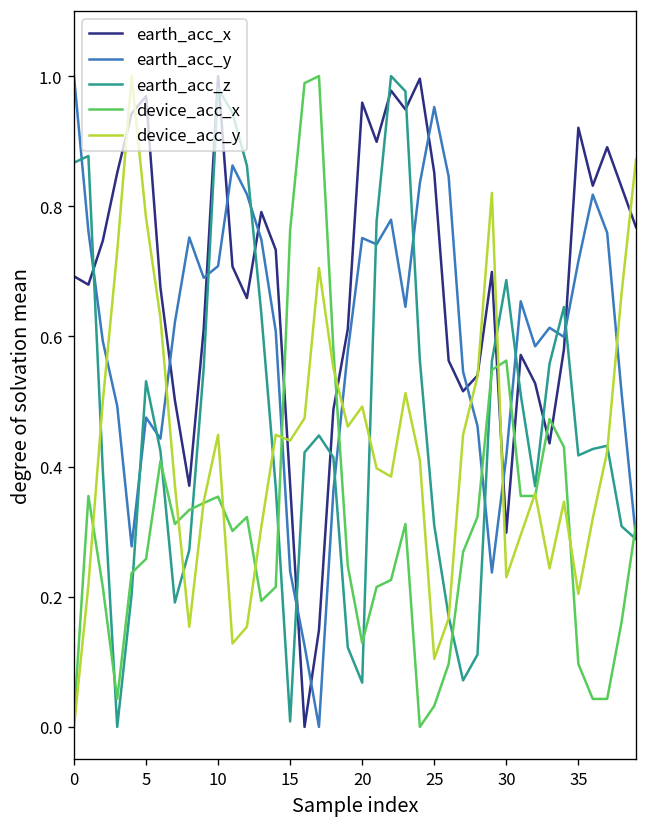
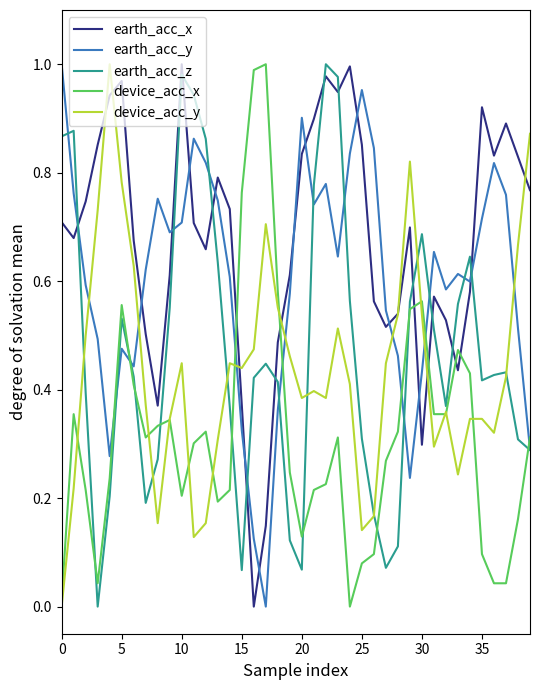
earth_acc_x, 0: 0.69 -> 0.71
device_acc_x, 5: 0.26 -> 0.56
device_acc_x, 10: 0.35 -> 0.20
earth_acc_y, 15: 0.24 -> 0.33
earth_acc_z, 15: 0.01 -> 0.07
earth_acc_x, 20: 0.96 -> 0.83
earth_acc_y, 20: 0.75 -> 0.90
device_acc_y, 20: 0.49 -> 0.38
device_acc_x, 25: 0.03 -> 0.08
device_acc_y, 25: 0.10 -> 0.14
earth_acc_y, 30: 0.42 -> 0.43
device_acc_y, 30: 0.23 -> 0.54
device_acc_y, 35: 0.20 -> 0.35
